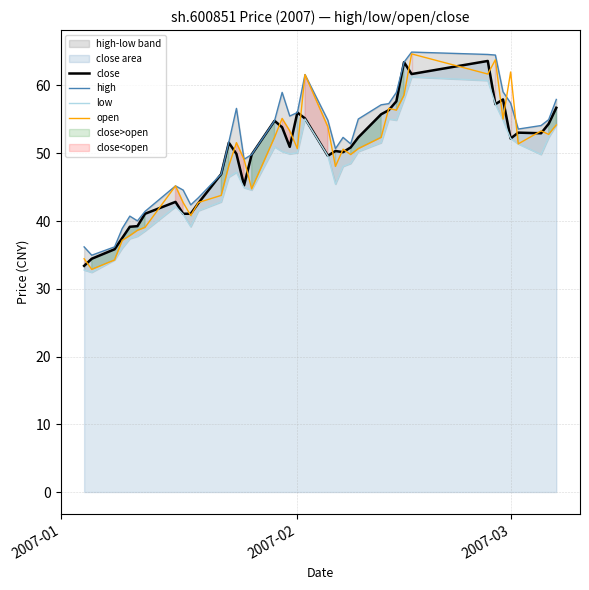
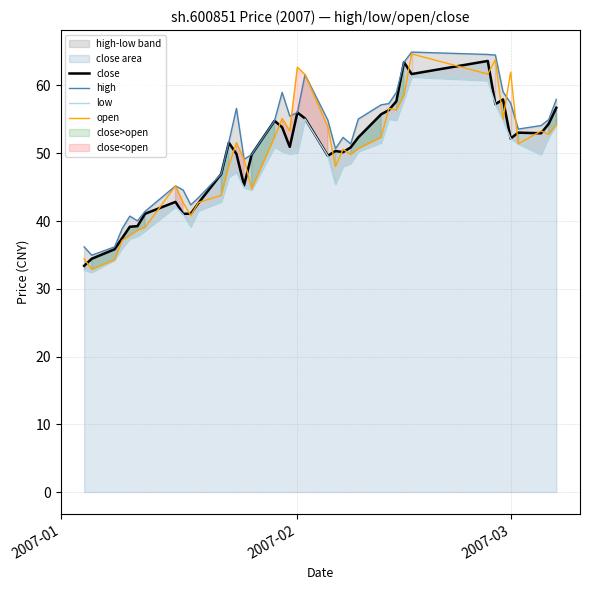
open, 2007-02: 51 -> 63
